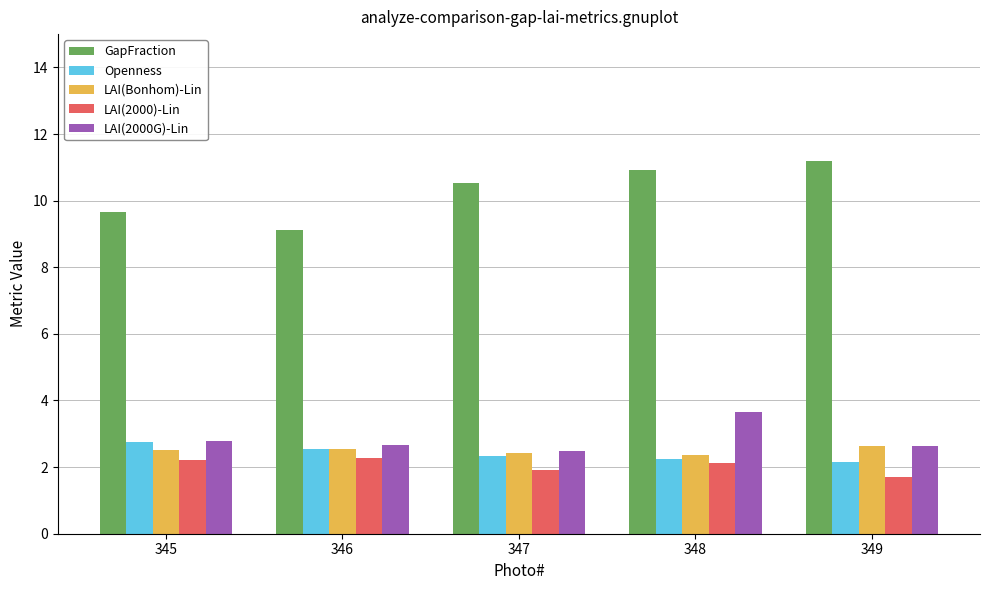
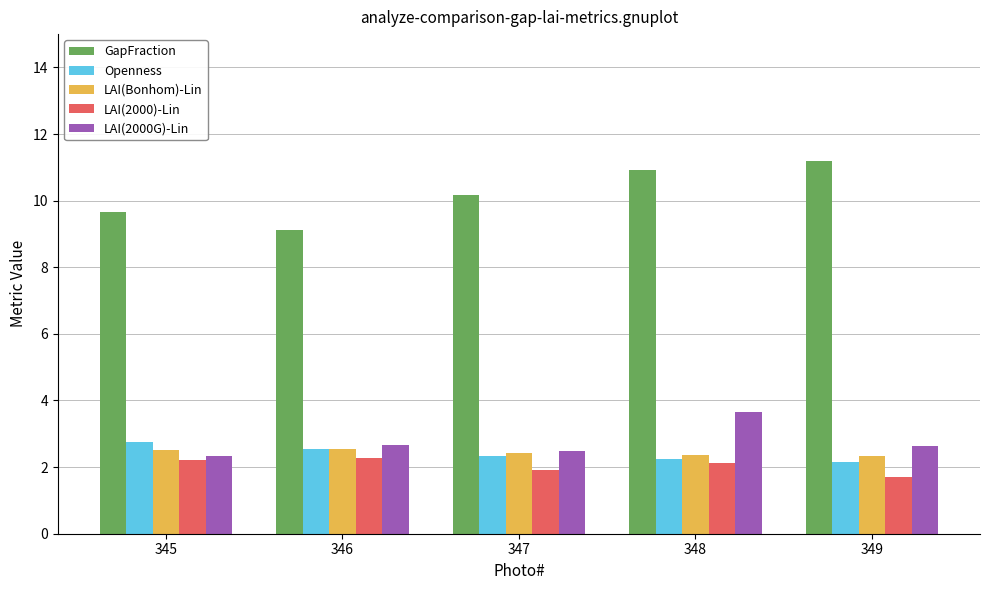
LAI(2000G)-Lin, 345: 2.8 -> 2.3
GapFraction, 347: 10.5 -> 10.2
LAI(Bonhom)-Lin, 349: 2.6 -> 2.3
